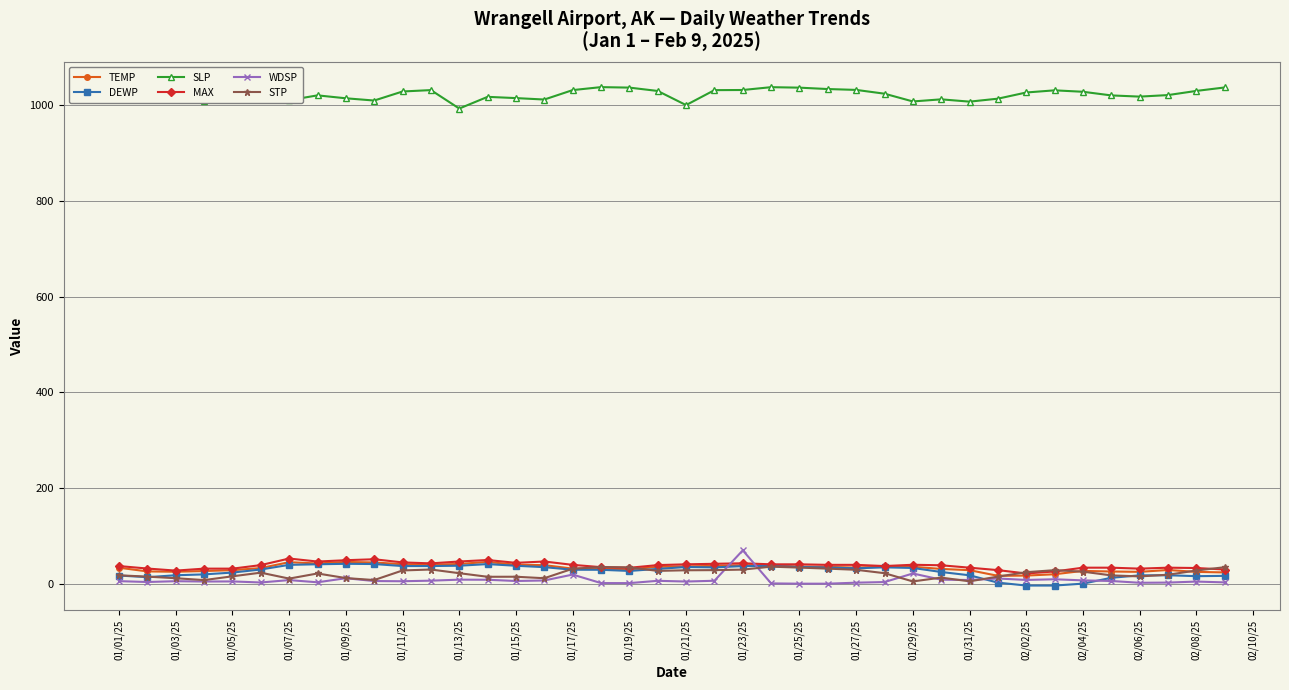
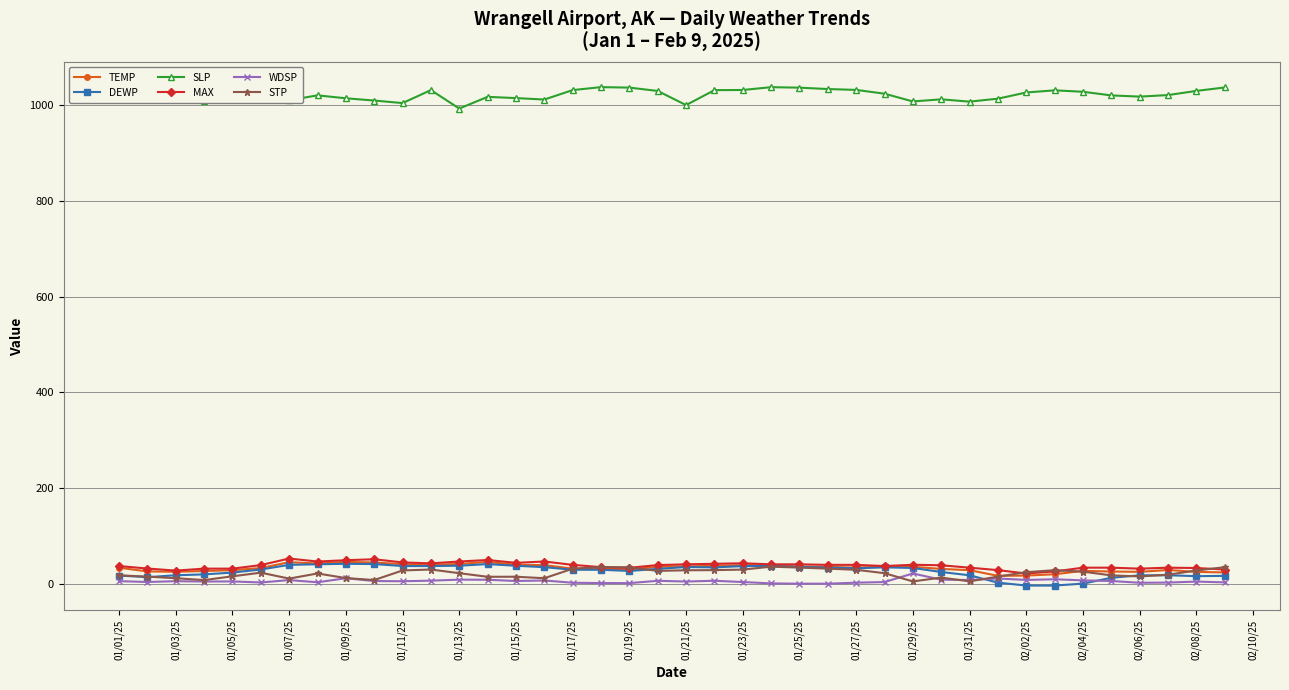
SLP, 01/11/25: 1030 -> 1000
WDSP, 01/17/25: 20 -> 0
WDSP, 01/23/25: 70 -> 0
